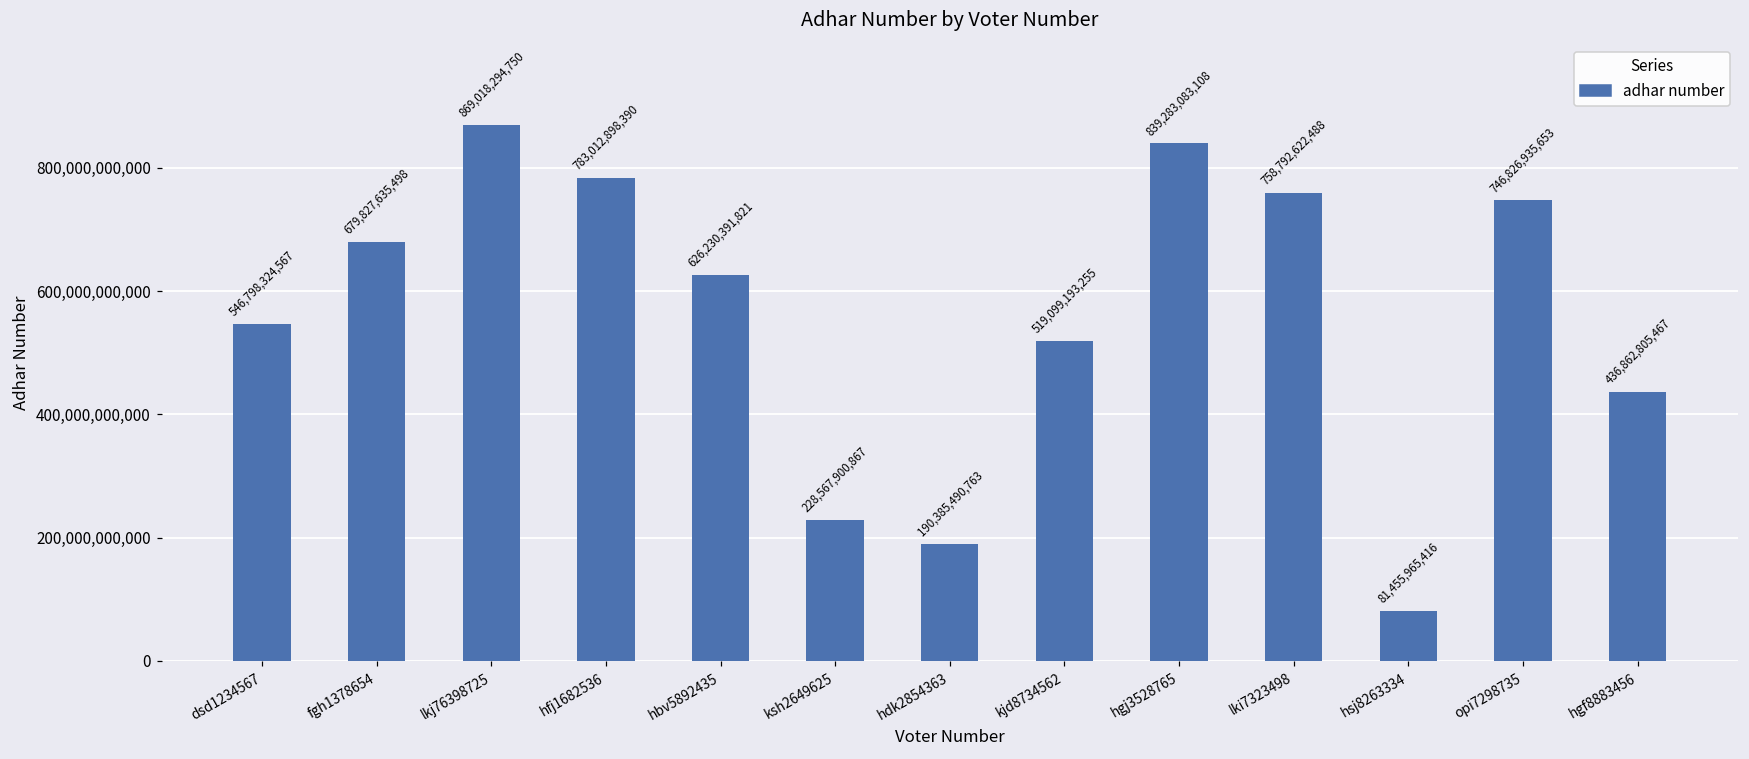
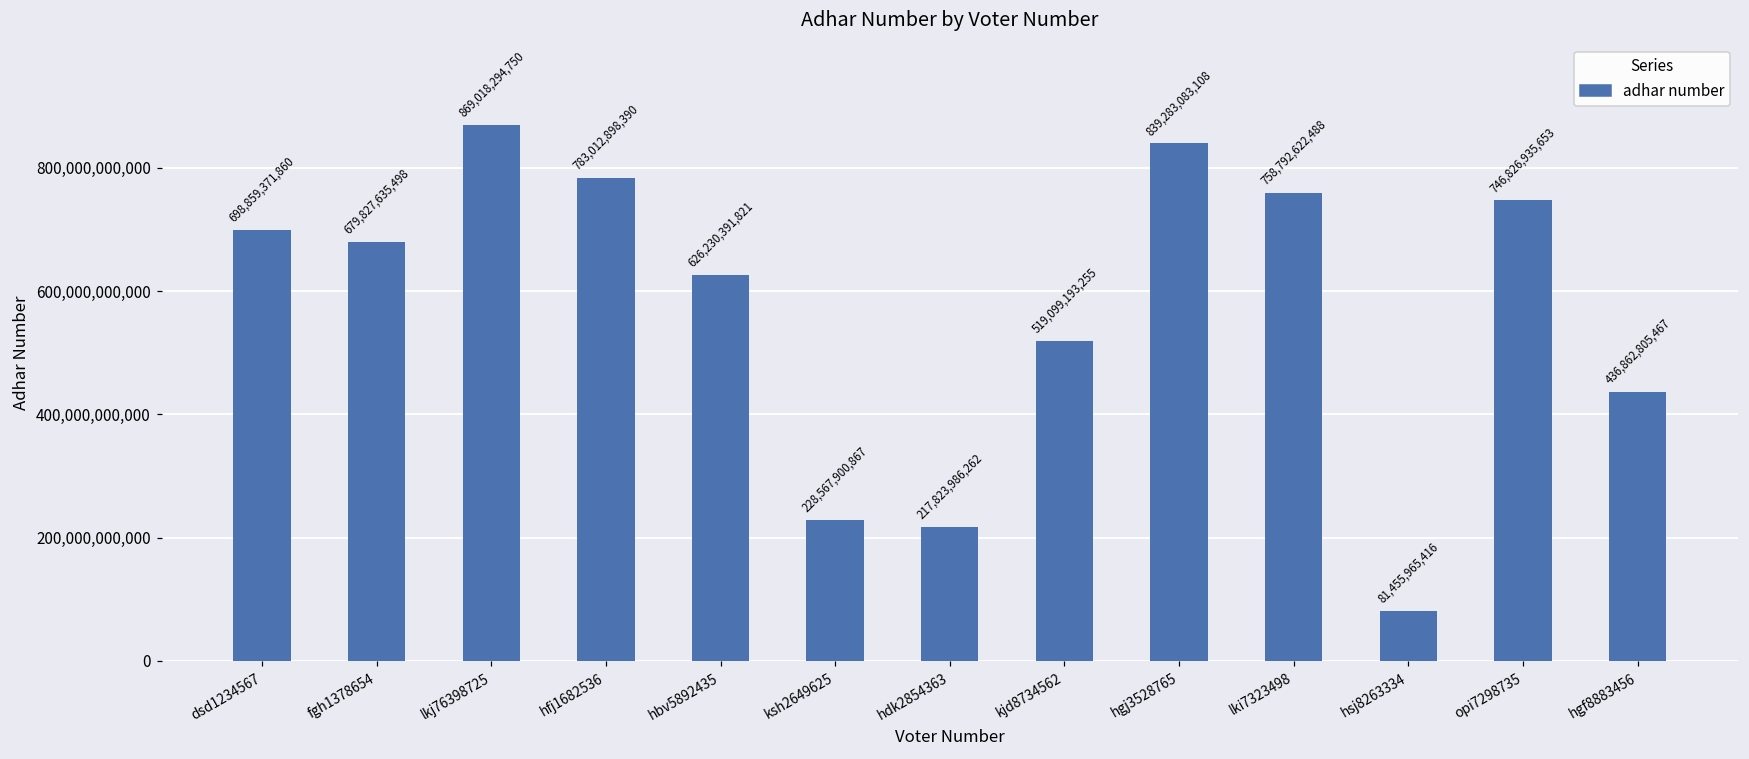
dsd1234567: 546,798,324,567 -> 698,859,371,860
hdk2854363: 190,385,490,763 -> 217,823,986,262
